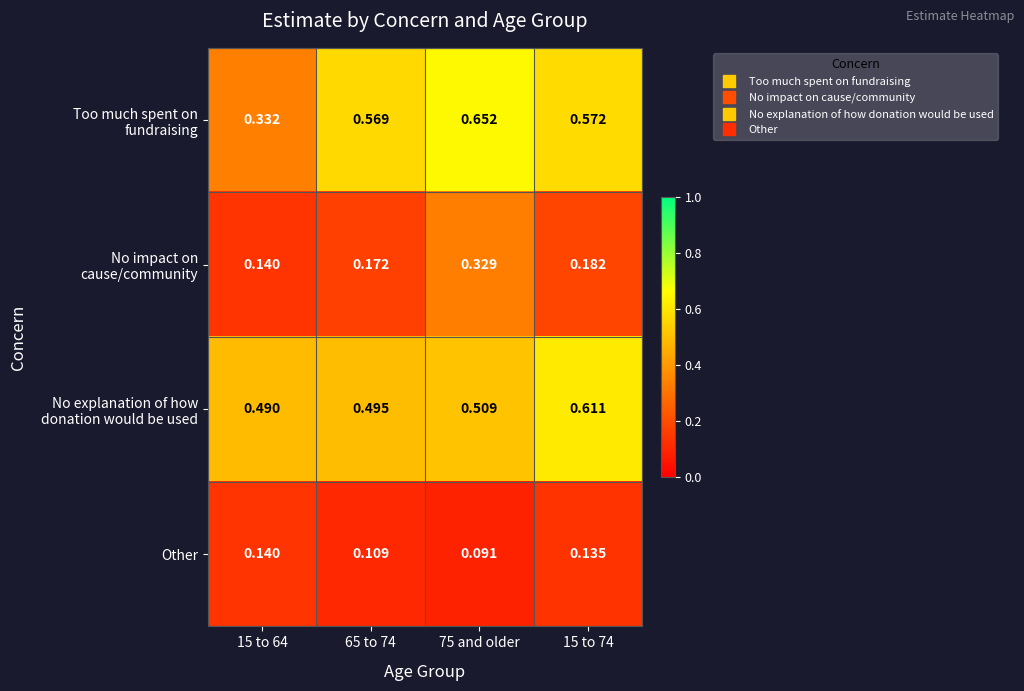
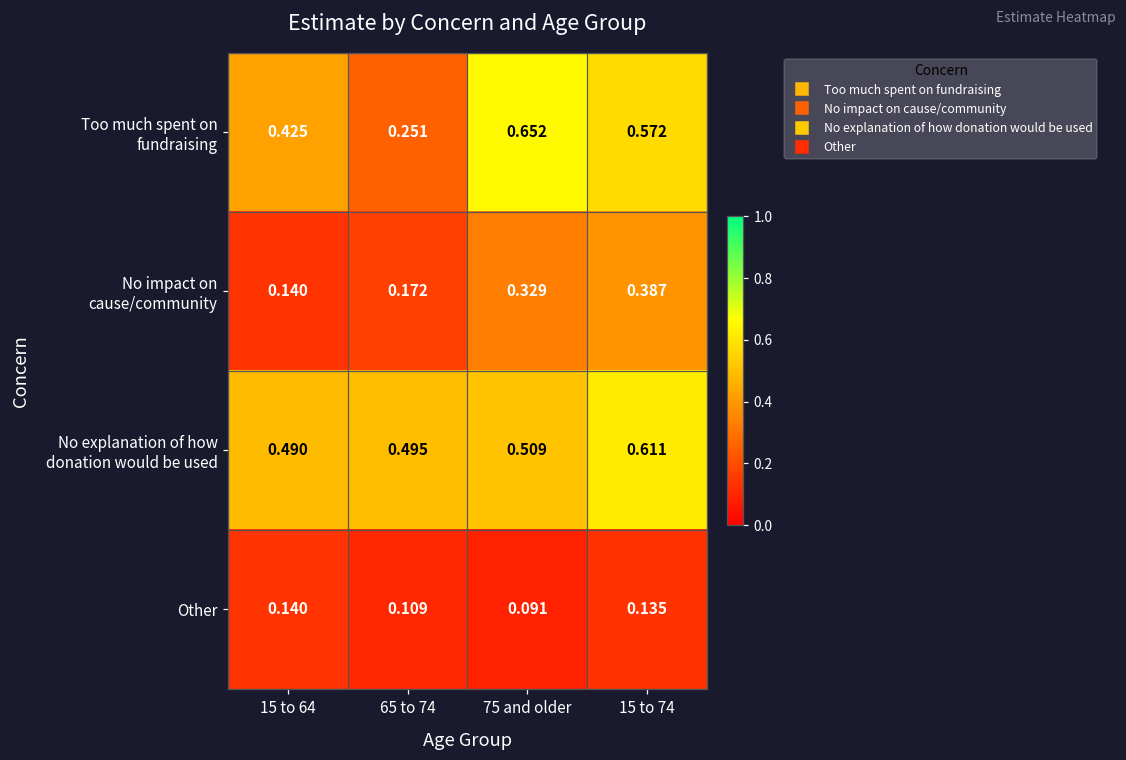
Too much spent on fundraising, 15 to 64: 0.332 -> 0.425
Too much spent on fundraising, 65 to 74: 0.569 -> 0.251
No impact on cause/community, 15 to 74: 0.182 -> 0.387
